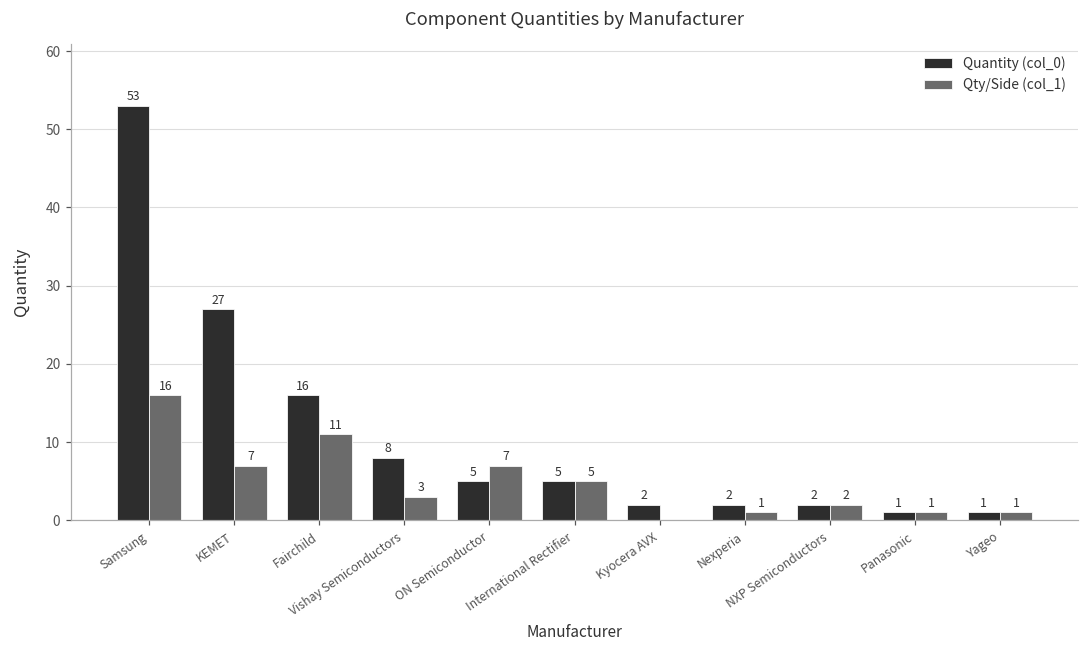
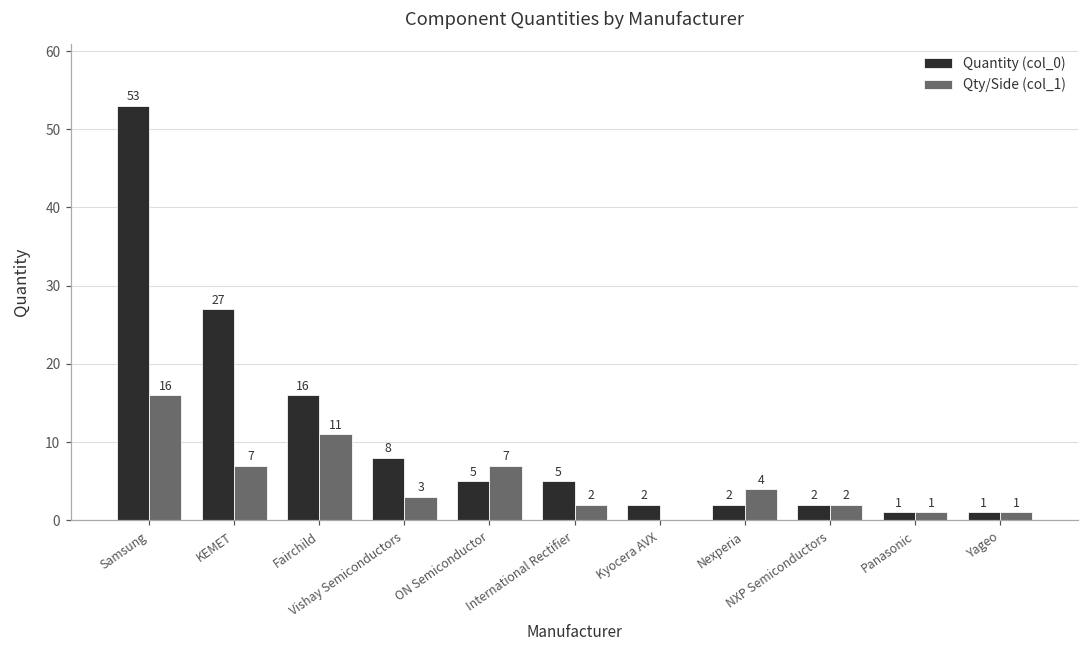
Qty/Side (col_1), International Rectifier: 5 -> 2
Qty/Side (col_1), Nexperia: 1 -> 4
